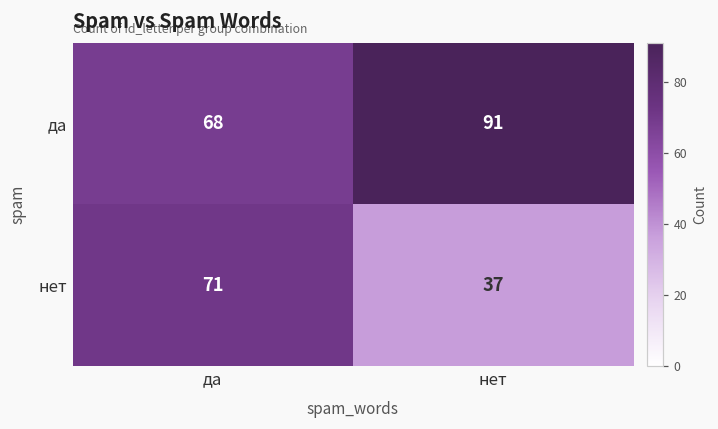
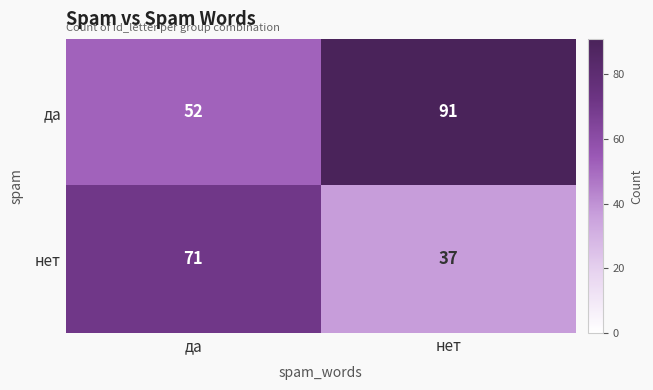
да, да: 68 -> 52
